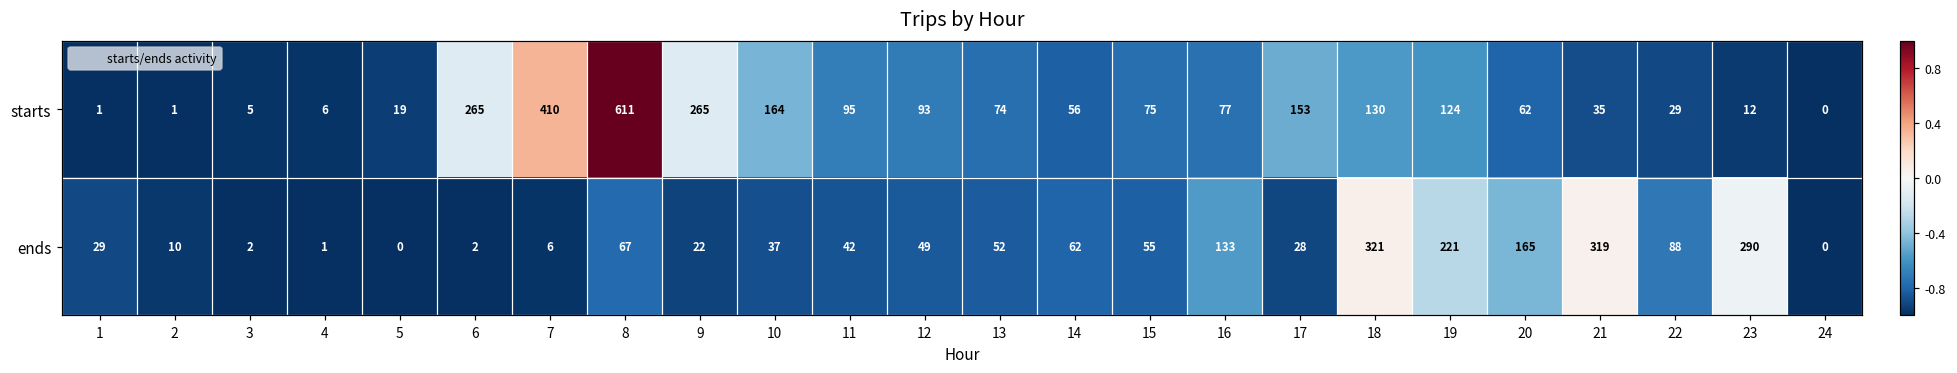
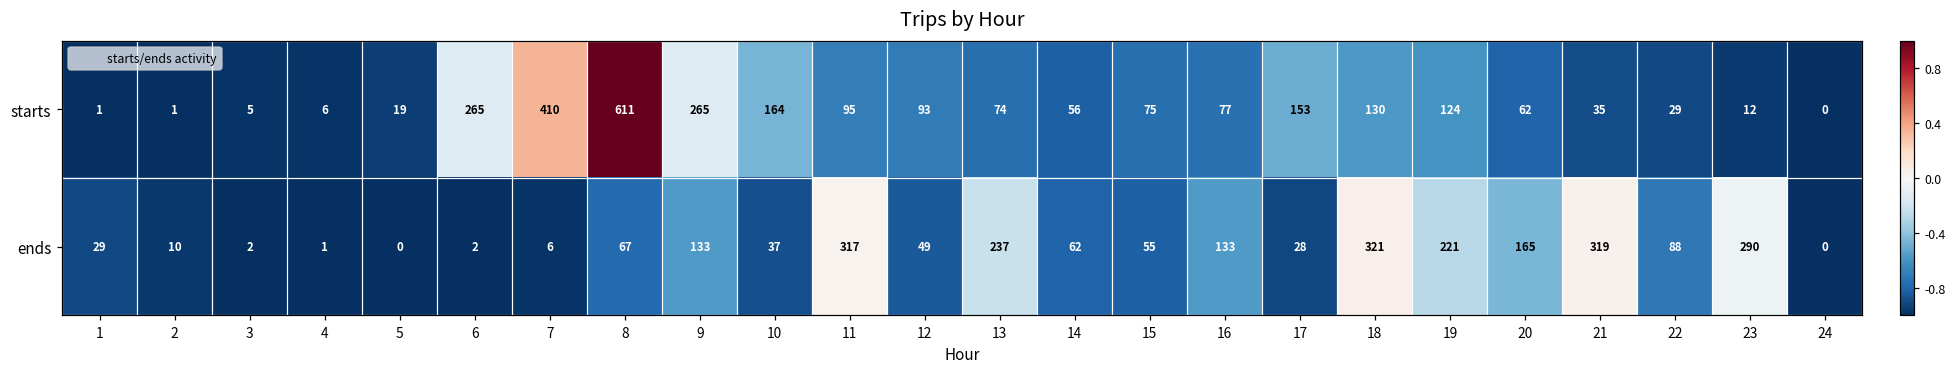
ends, 9: 22 -> 133
ends, 11: 42 -> 317
ends, 13: 52 -> 237
